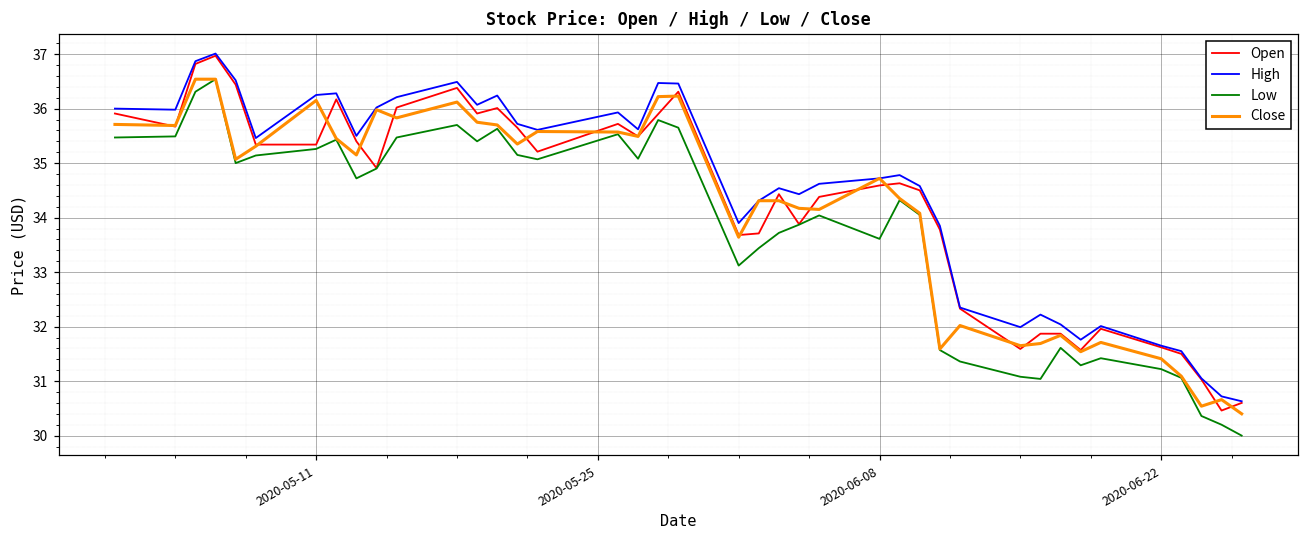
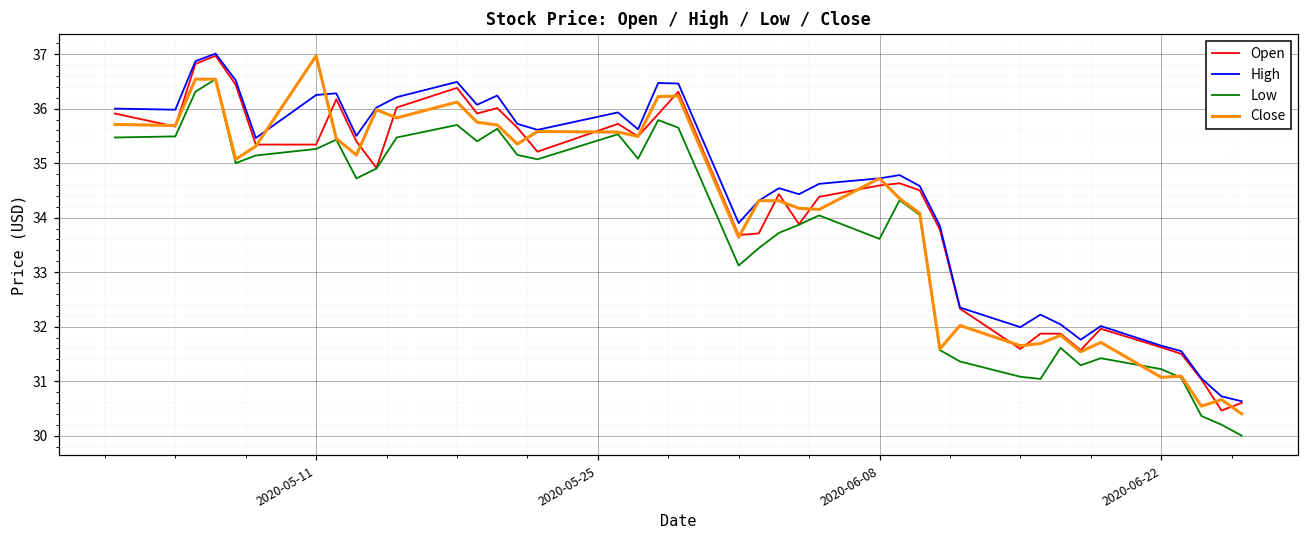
Close, 2020-05-11: 36.2 -> 37.0
Close, 2020-06-22: 31.4 -> 31.1
